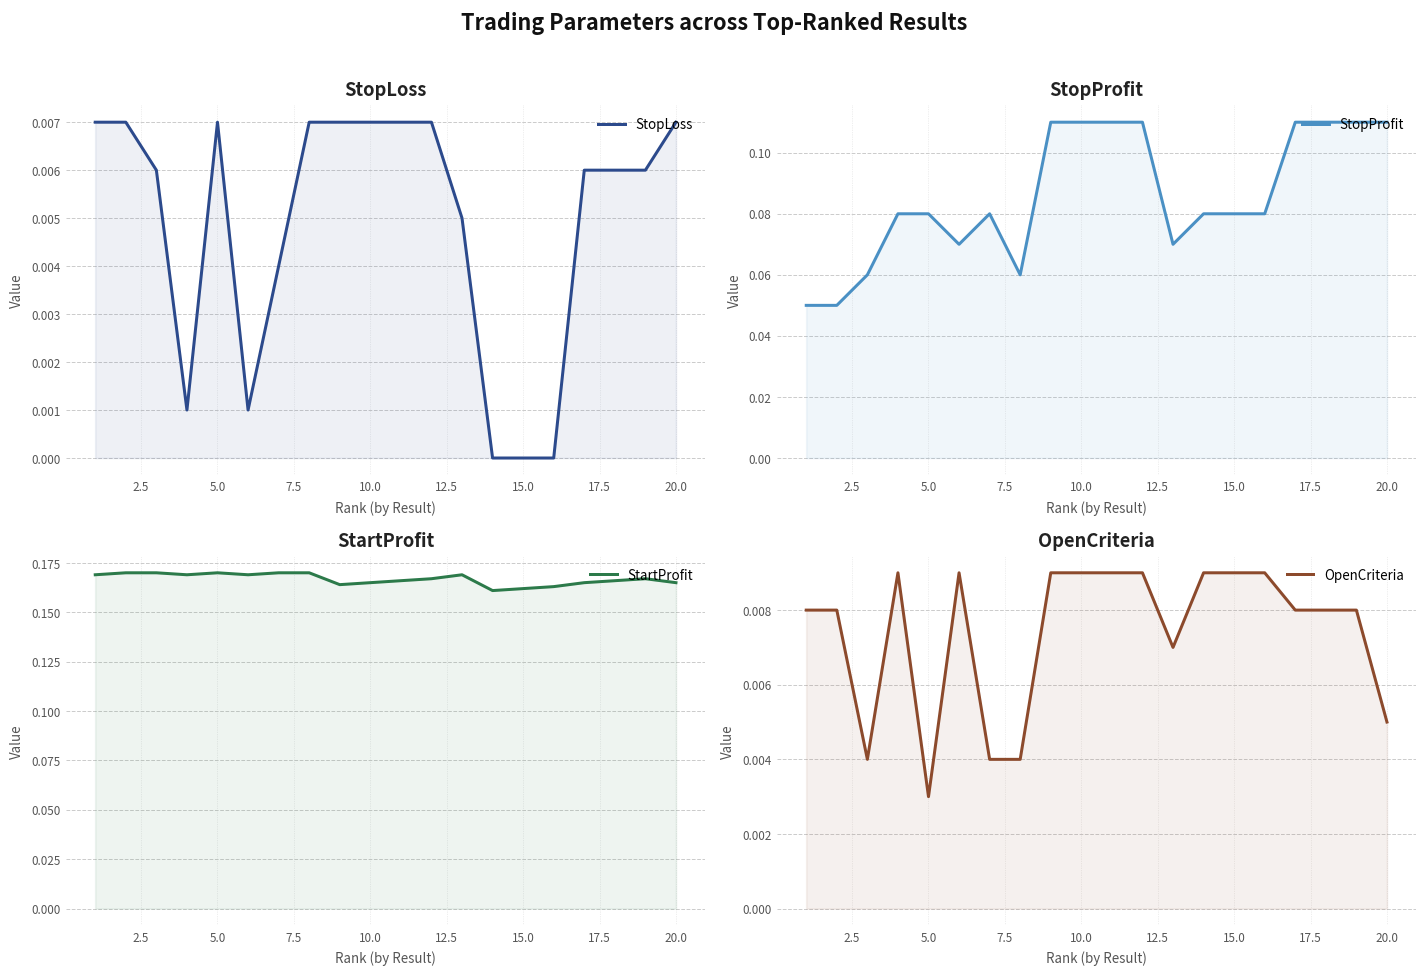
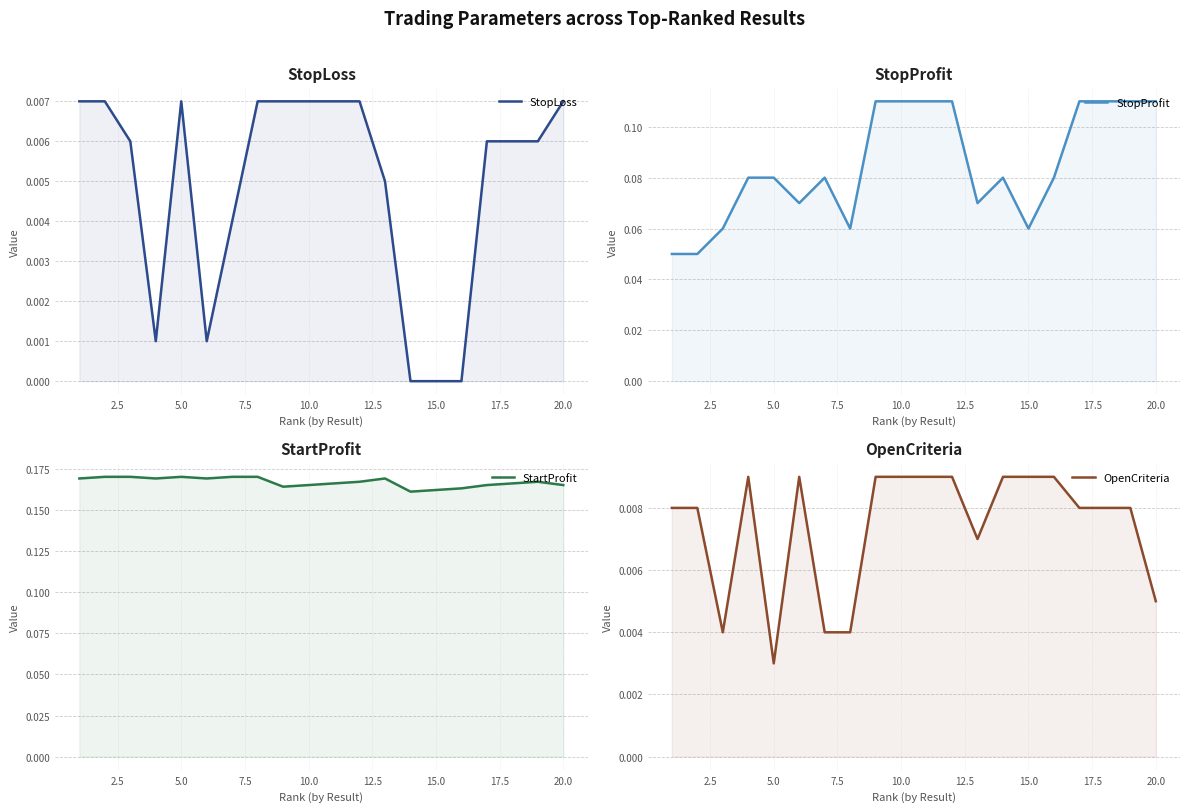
StopProfit, 15.0: 0.08 -> 0.06
